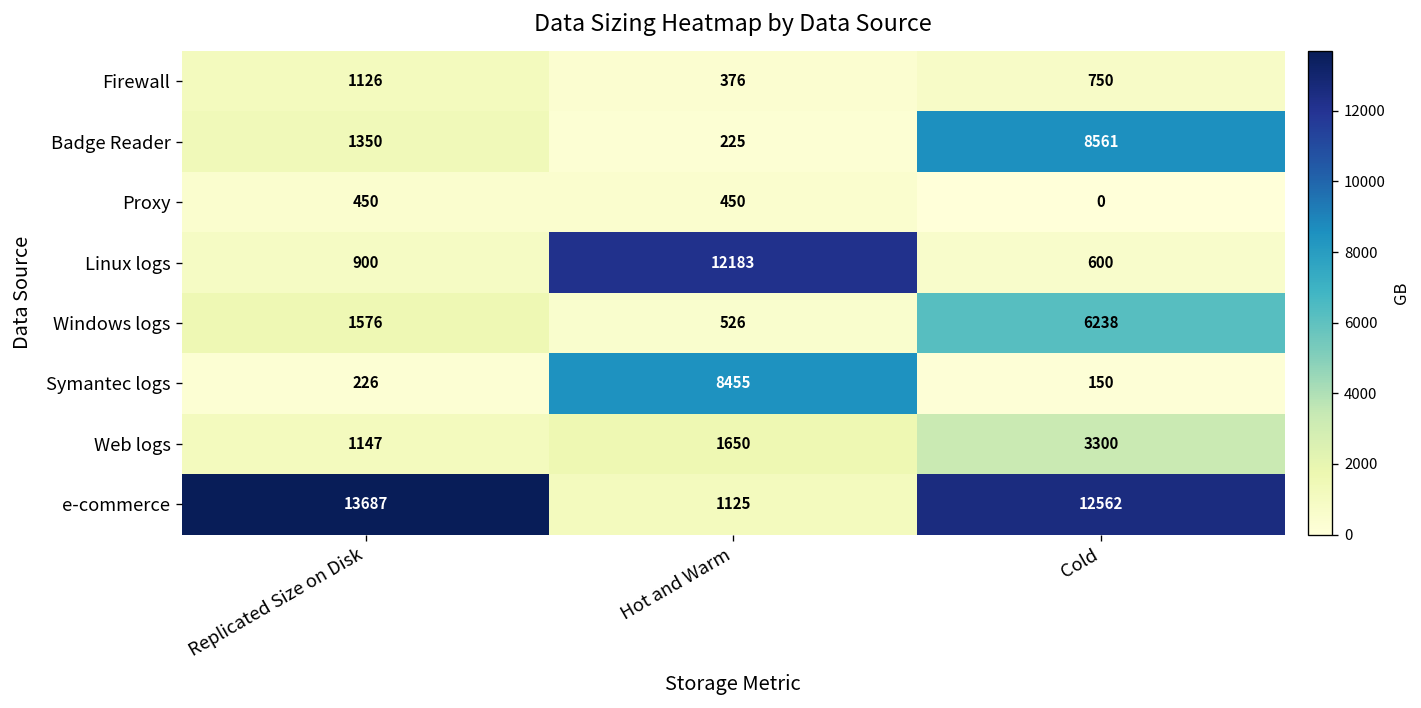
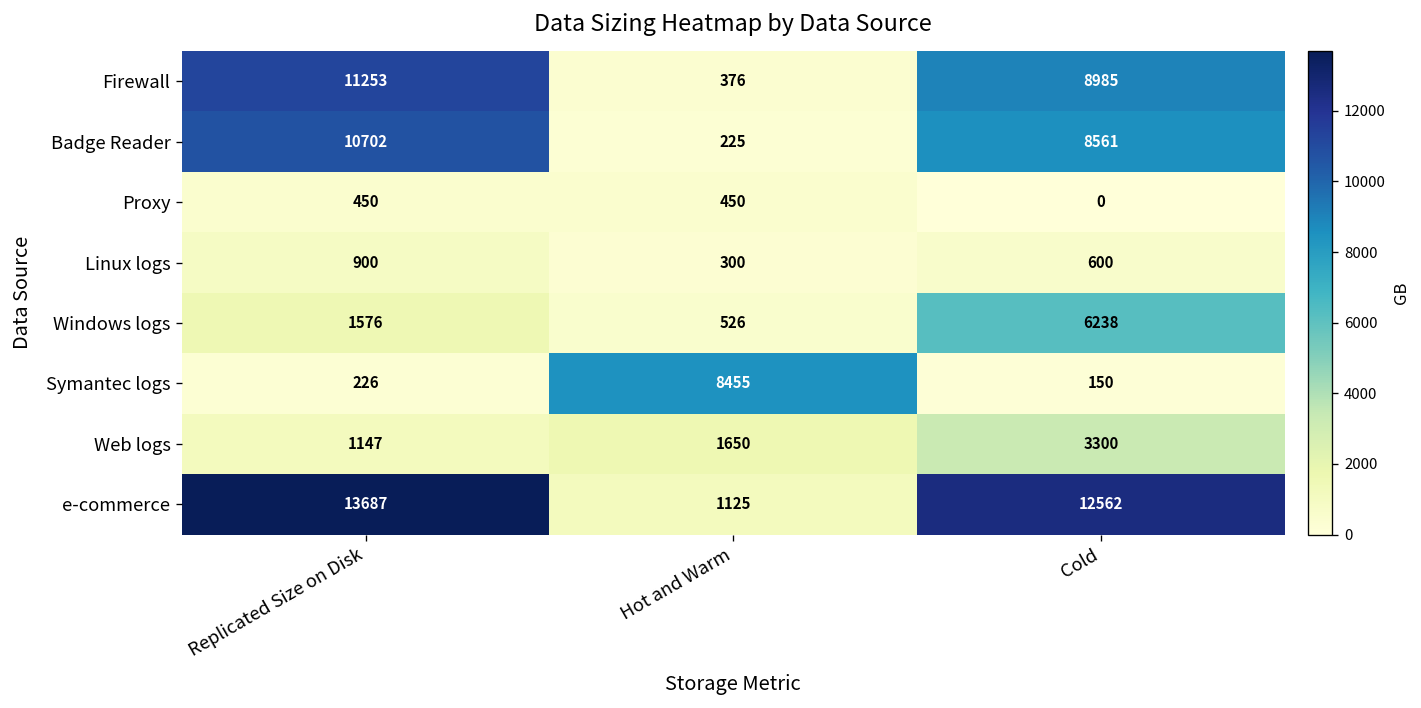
Firewall, Replicated Size on Disk: 1126 -> 11253
Firewall, Cold: 750 -> 8985
Badge Reader, Replicated Size on Disk: 1350 -> 10702
Linux logs, Hot and Warm: 12183 -> 300
